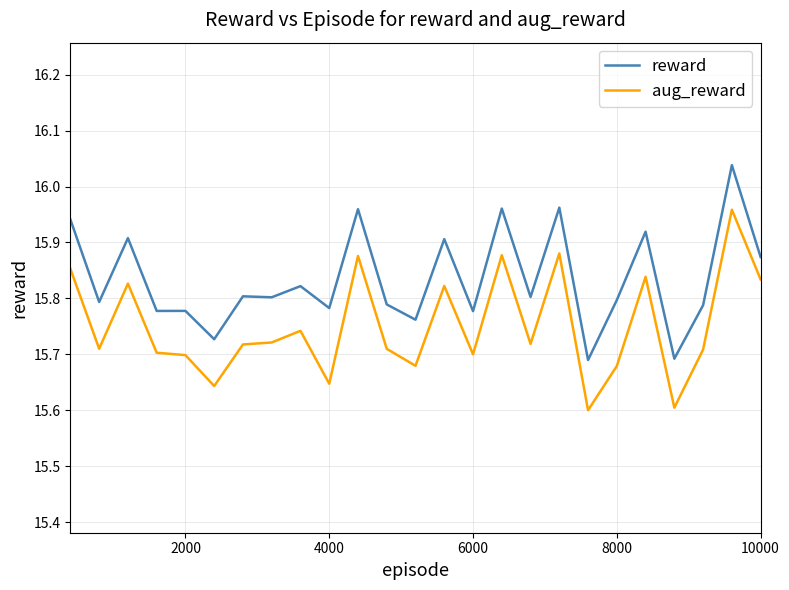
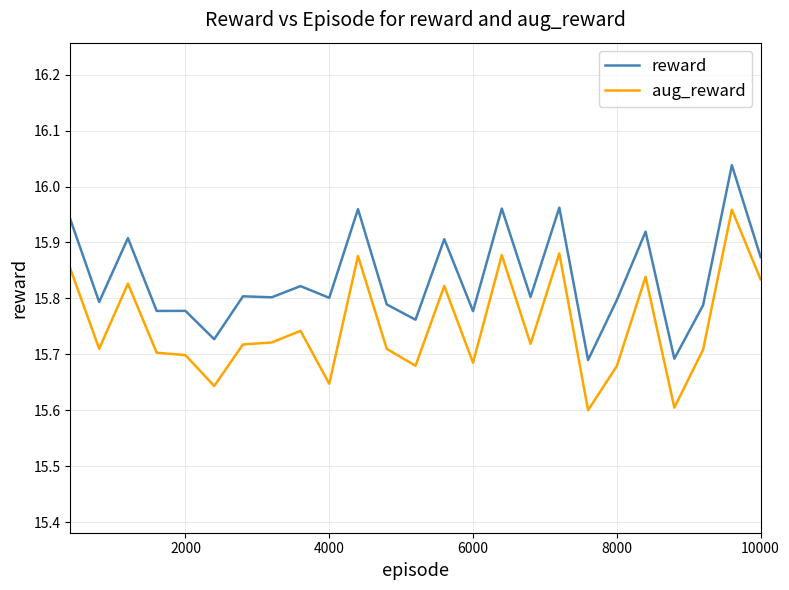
reward, 4000: 15.78 -> 15.80
aug_reward, 6000: 15.70 -> 15.69
